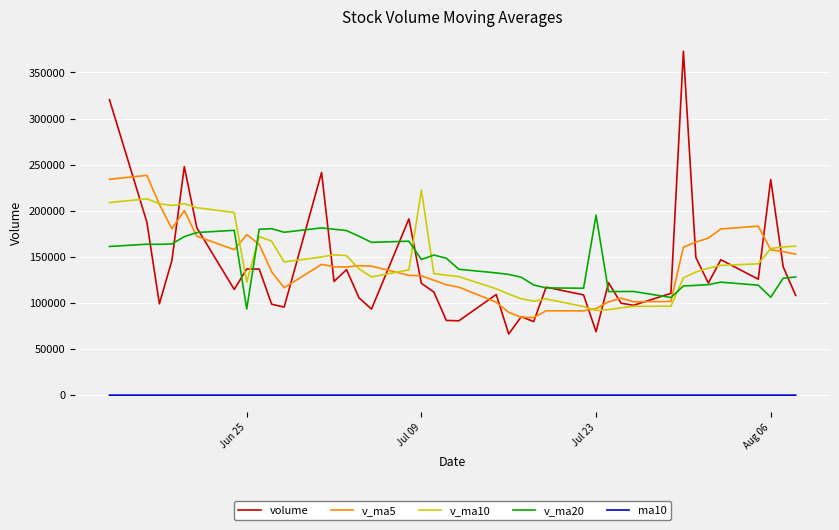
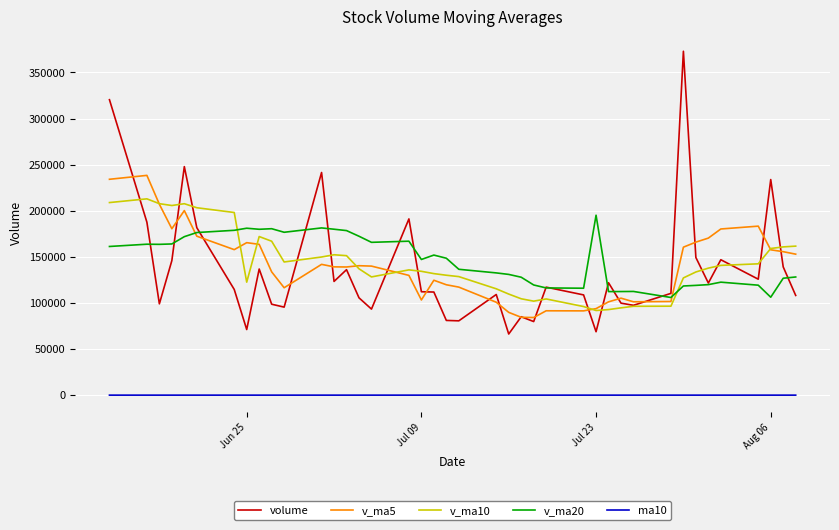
volume, Jun 25: 140000 -> 70000
v_ma5, Jun 25: 174000 -> 165000
v_ma20, Jun 25: 90000 -> 180000
volume, Jul 09: 120000 -> 110000
v_ma5, Jul 09: 130000 -> 100000
v_ma10, Jul 09: 220000 -> 130000
